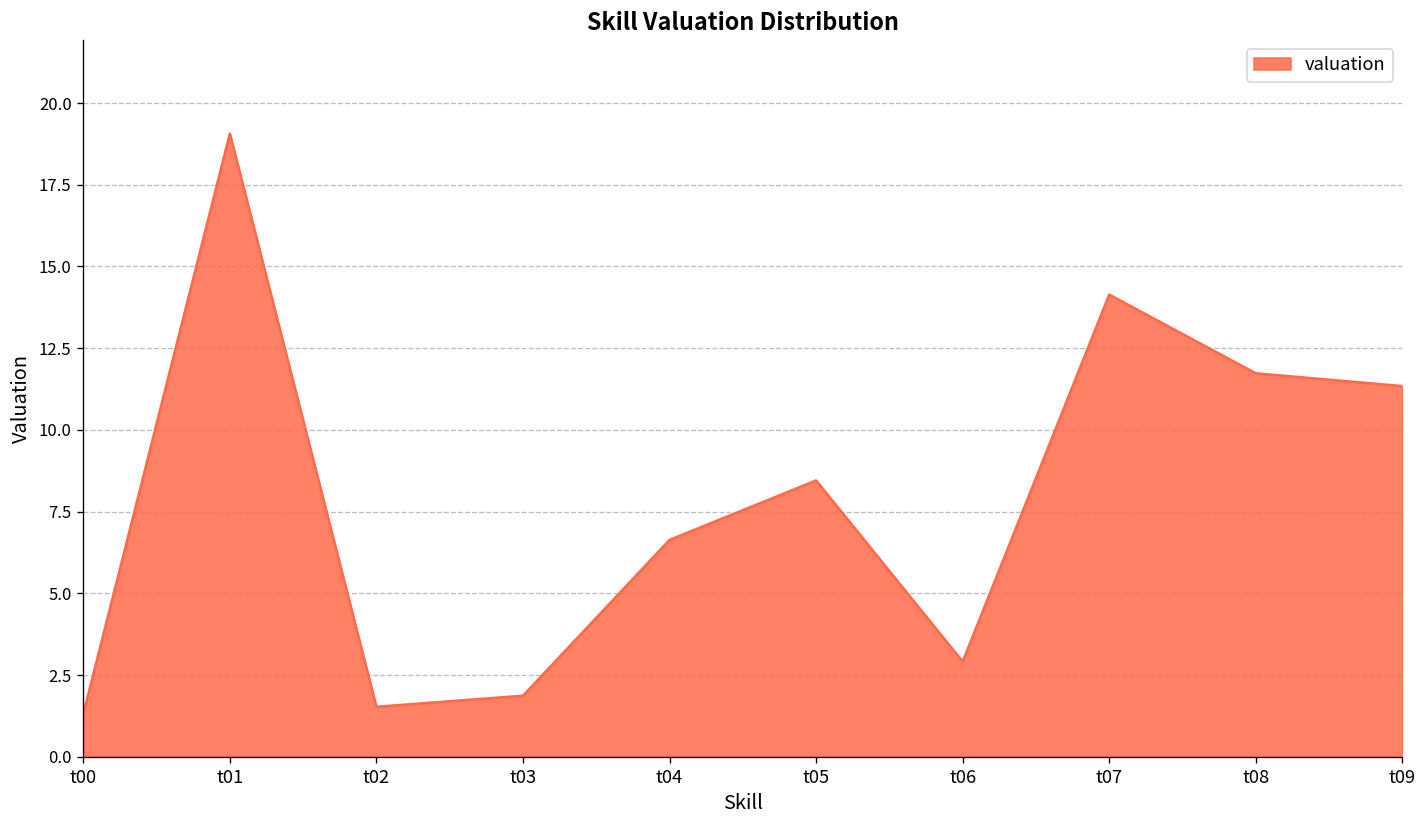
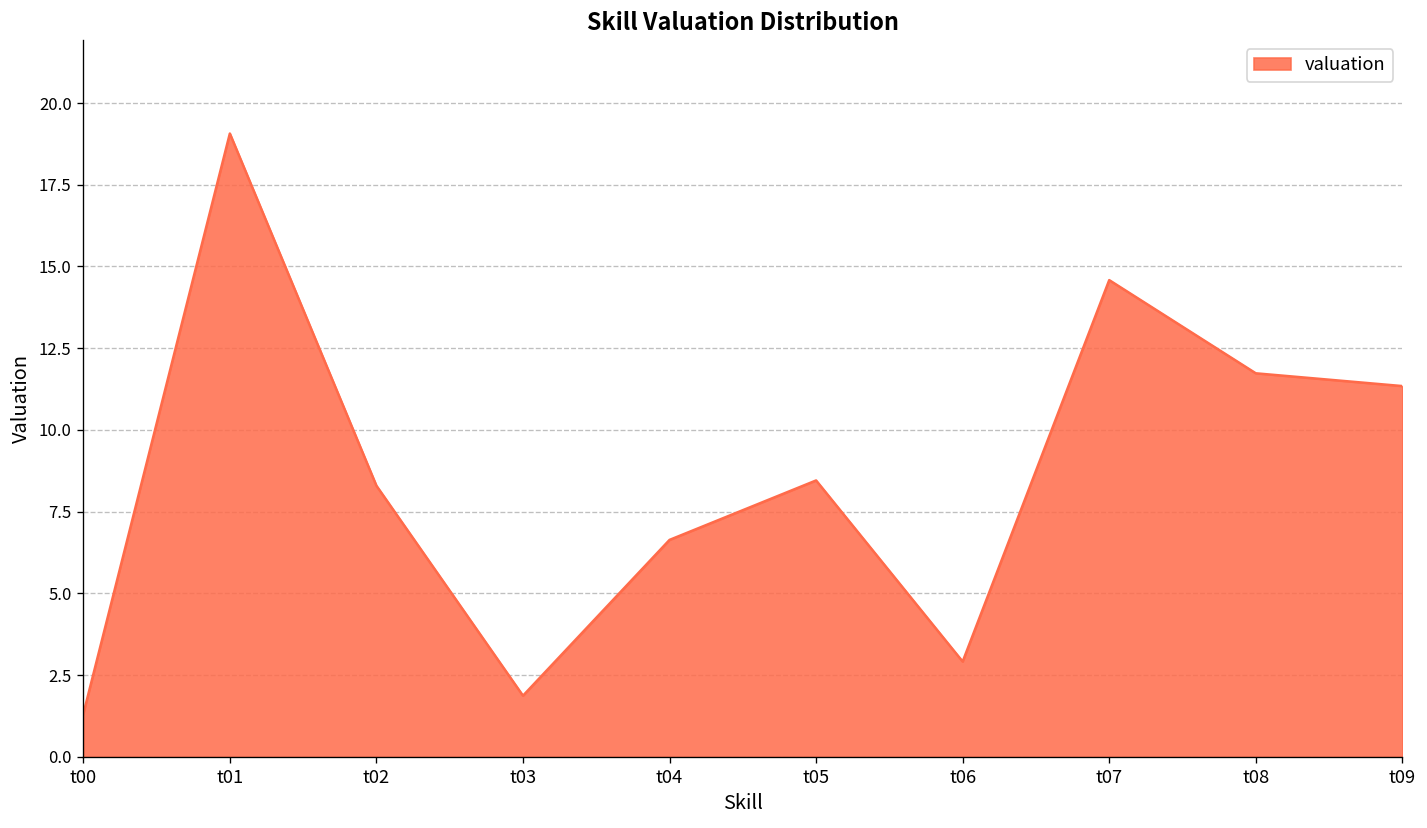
t02: 1.5 -> 8.3
t07: 14.1 -> 14.6
